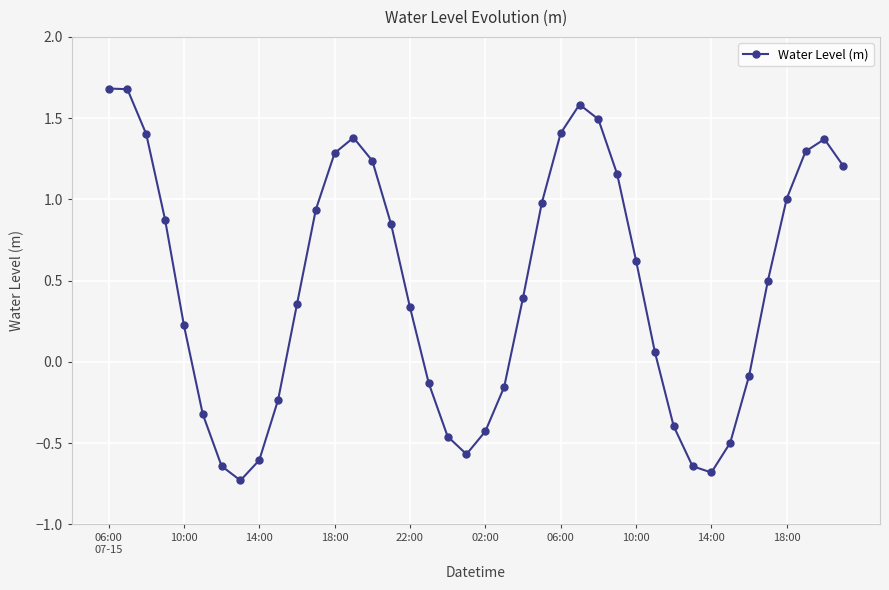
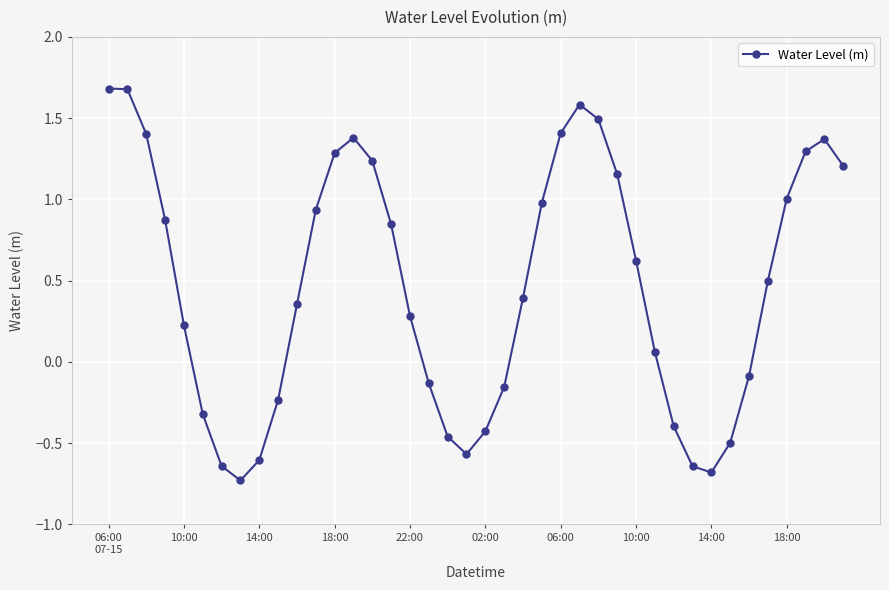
22:00: 0.34 -> 0.28
